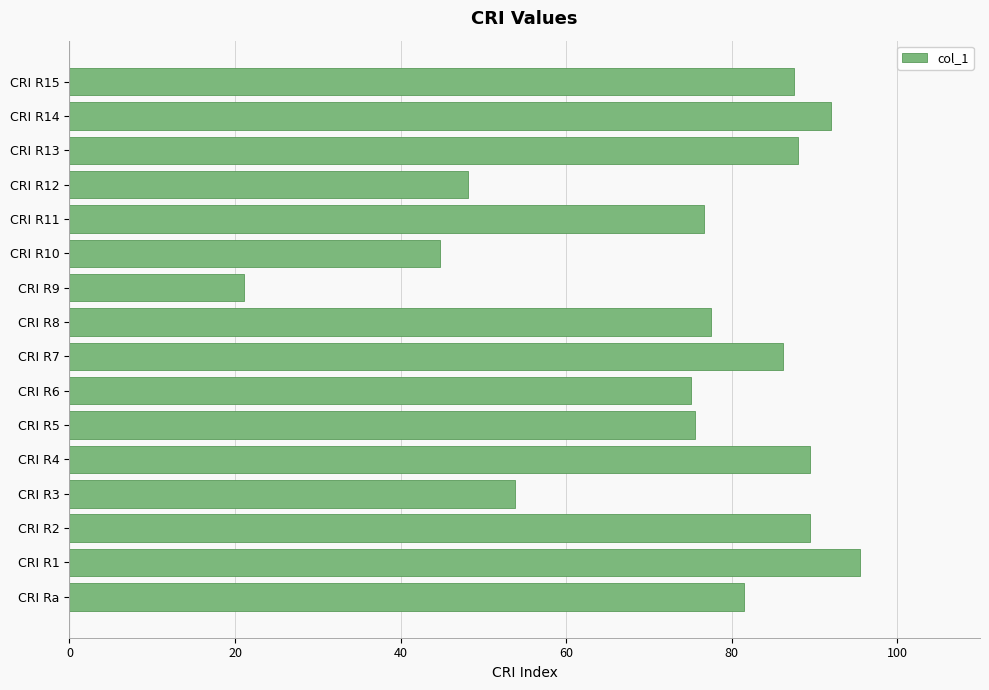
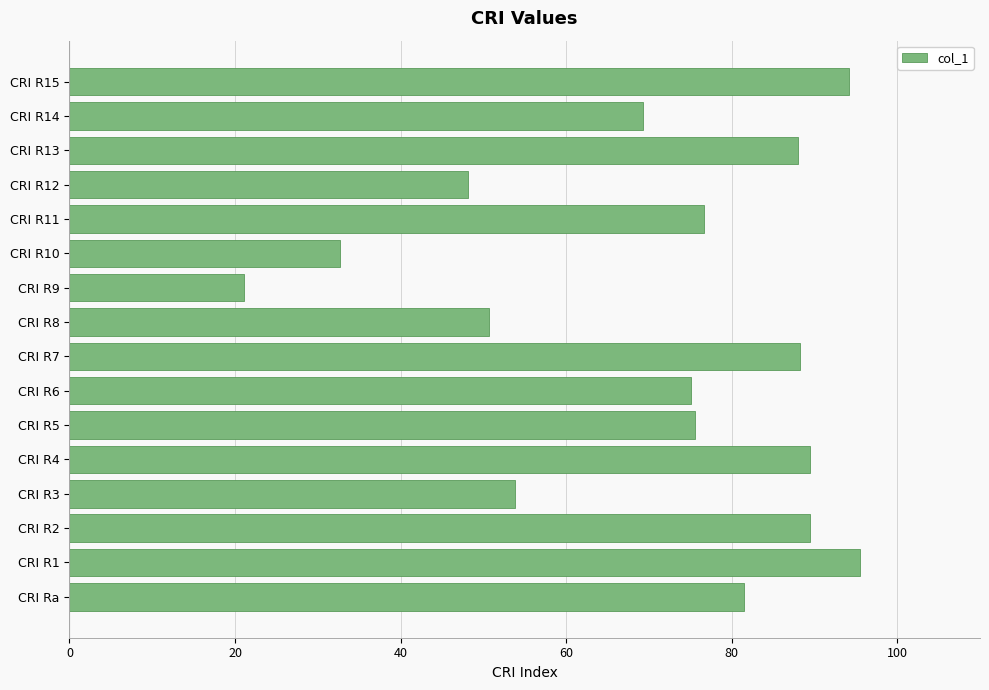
CRI R15: 88 -> 94
CRI R14: 92 -> 69
CRI R10: 45 -> 33
CRI R8: 78 -> 51
CRI R7: 86 -> 88
